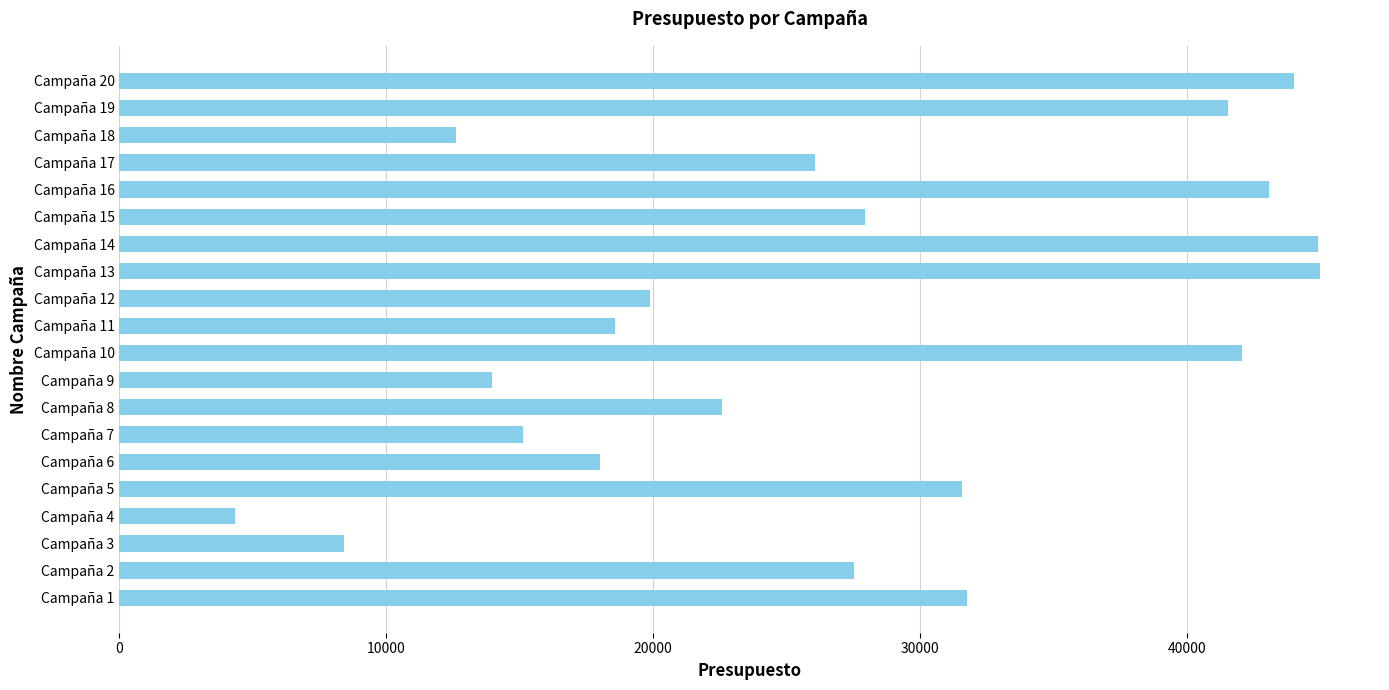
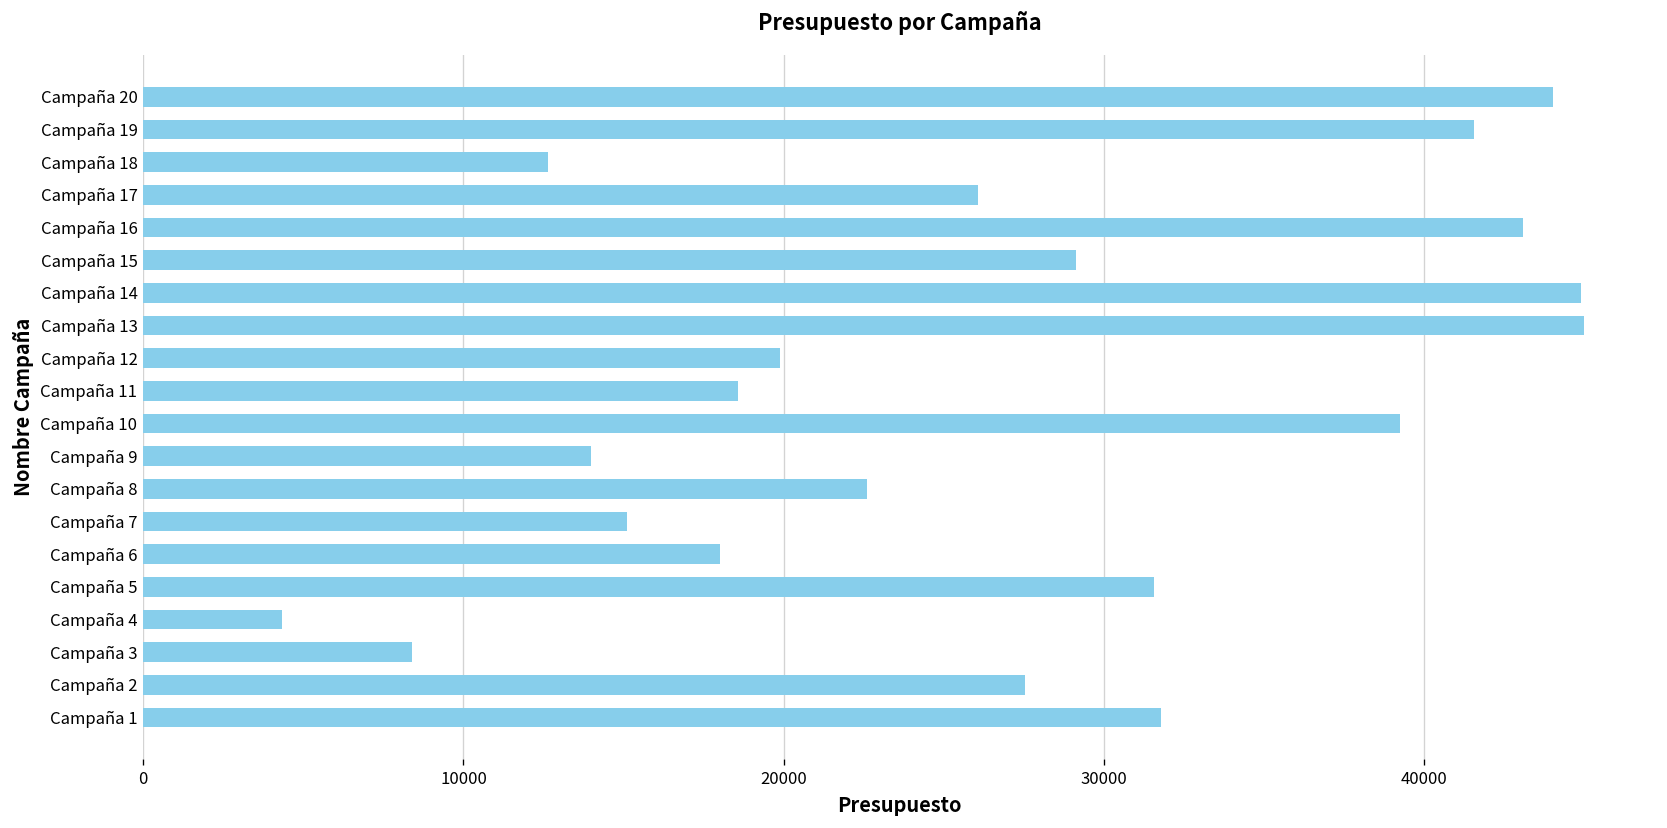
Campaña 15: 27900 -> 29100
Campaña 10: 42100 -> 39300
